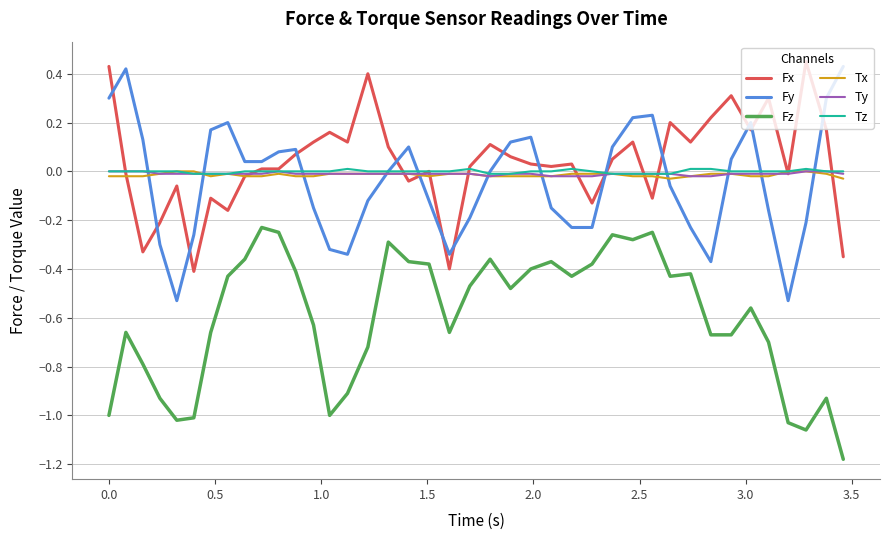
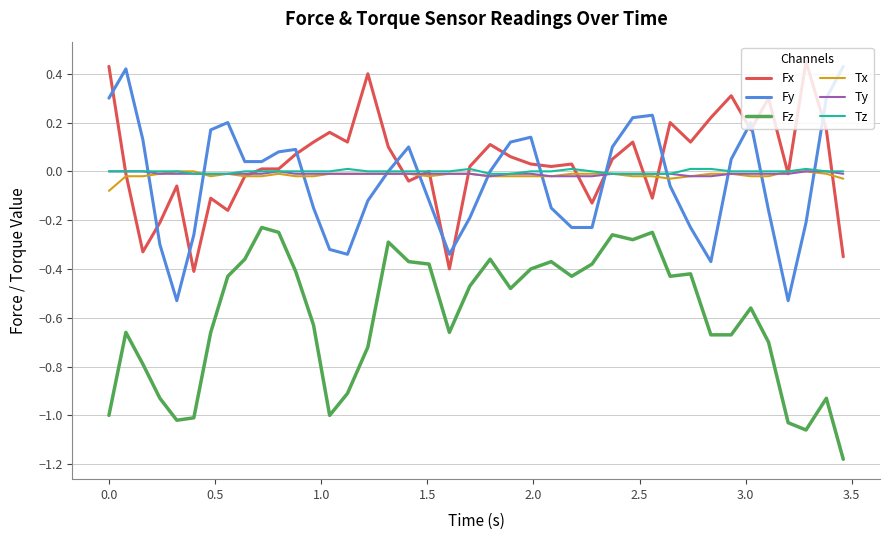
Tx, 0.0: -0.02 -> -0.08
